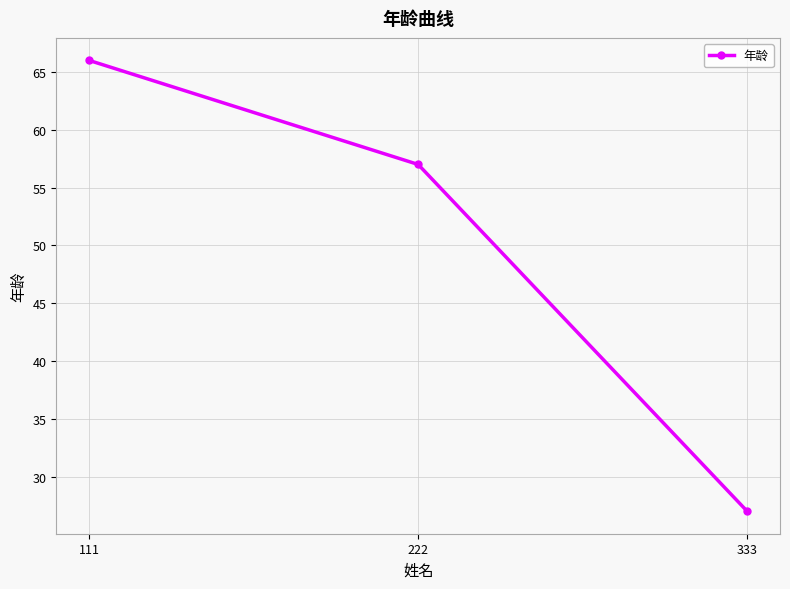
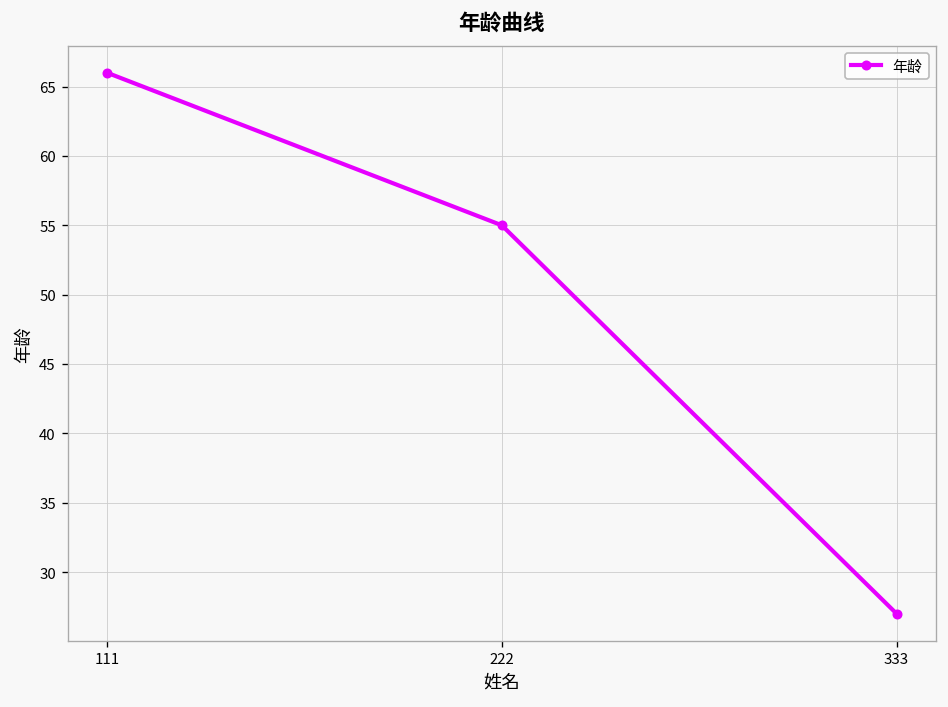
222: 57 -> 55
